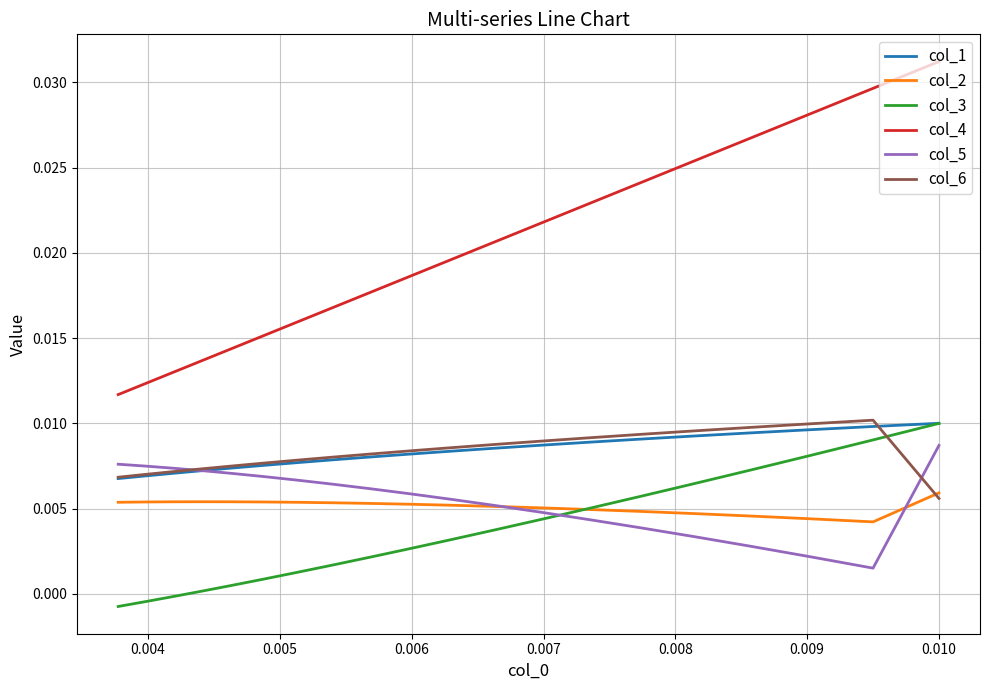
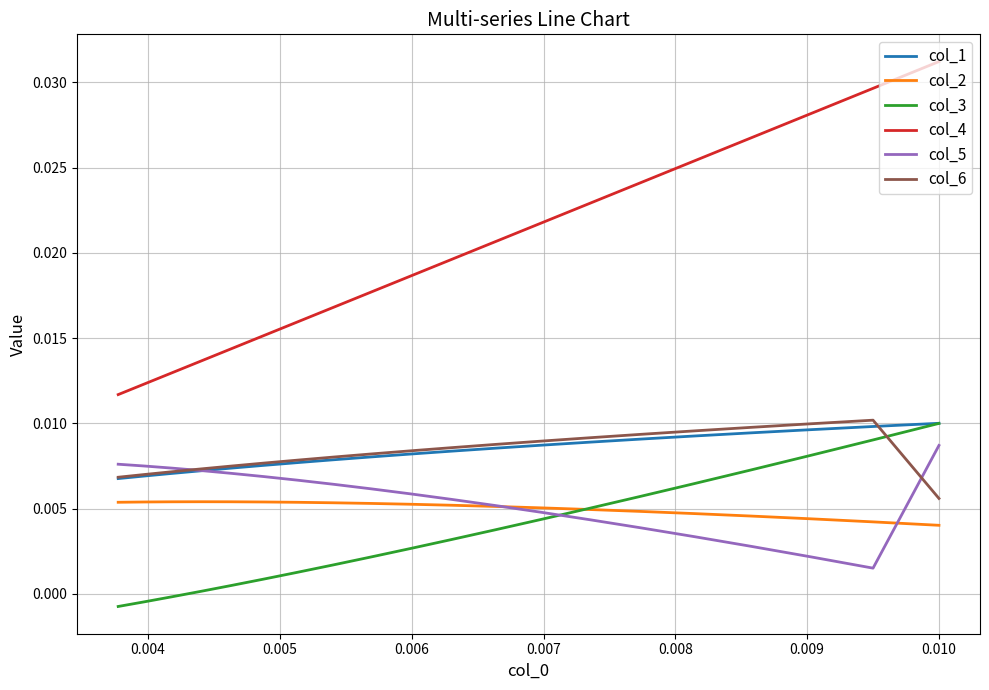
col_2, 0.010: 0.0059 -> 0.0040
